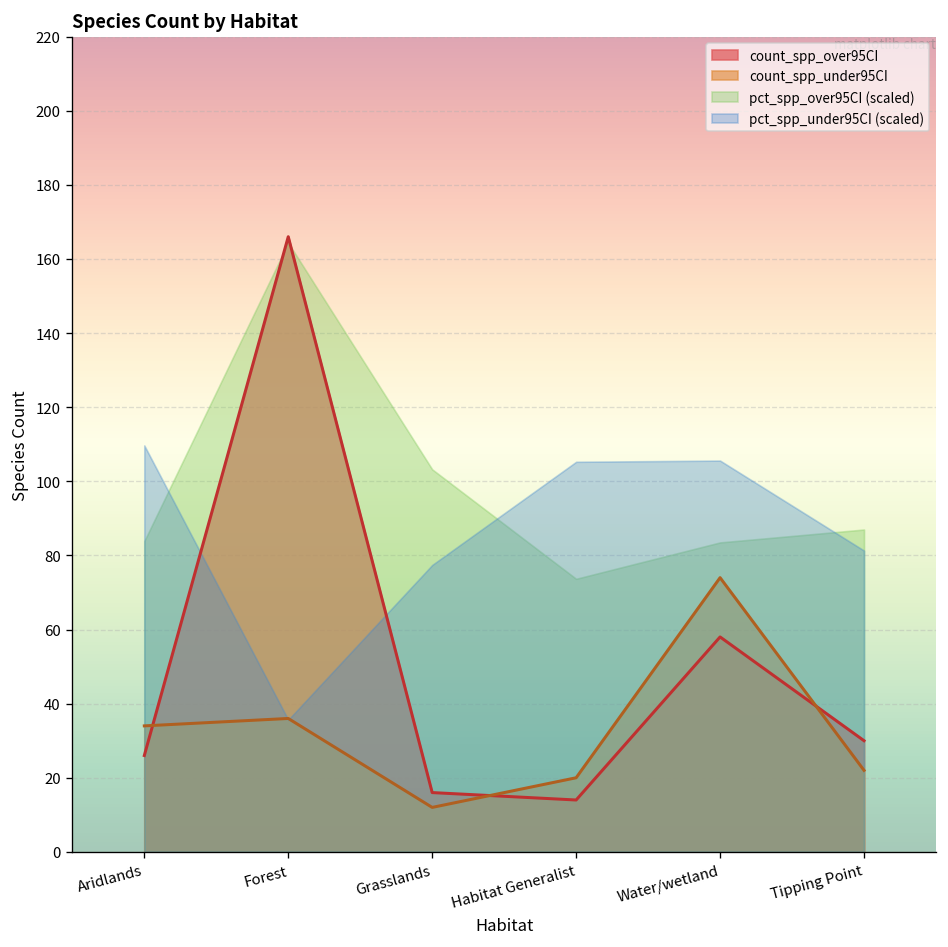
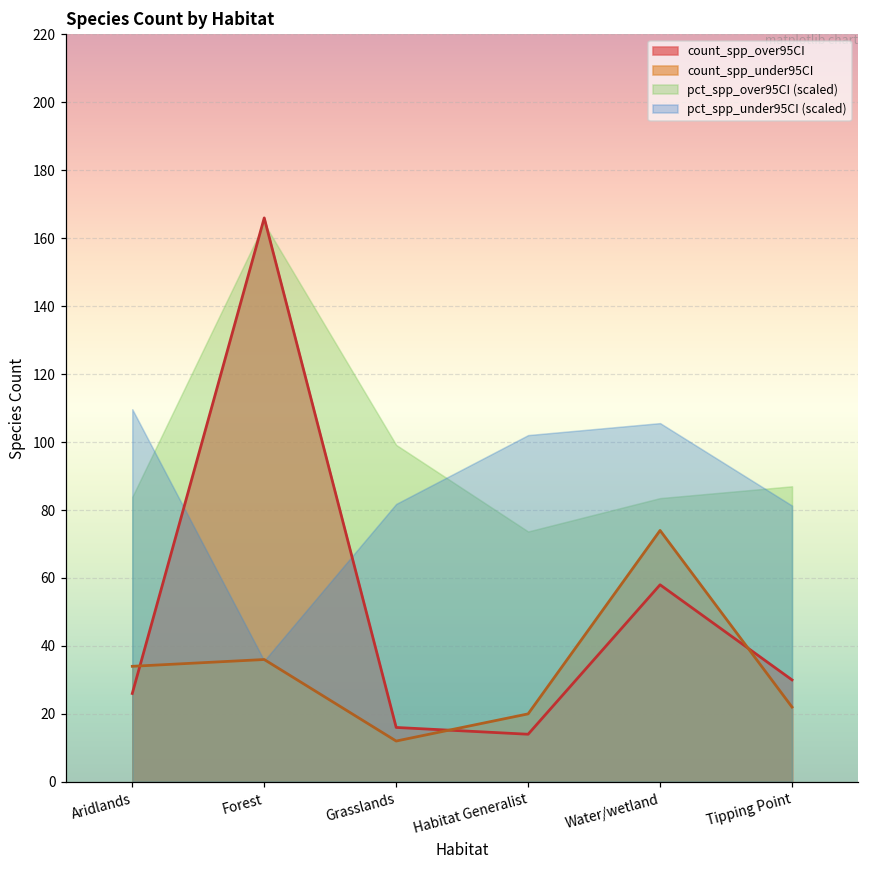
pct_spp_over95CI (scaled), Grasslands: 103 -> 99
pct_spp_under95CI (scaled), Grasslands: 77 -> 82
pct_spp_under95CI (scaled), Habitat Generalist: 105 -> 102
